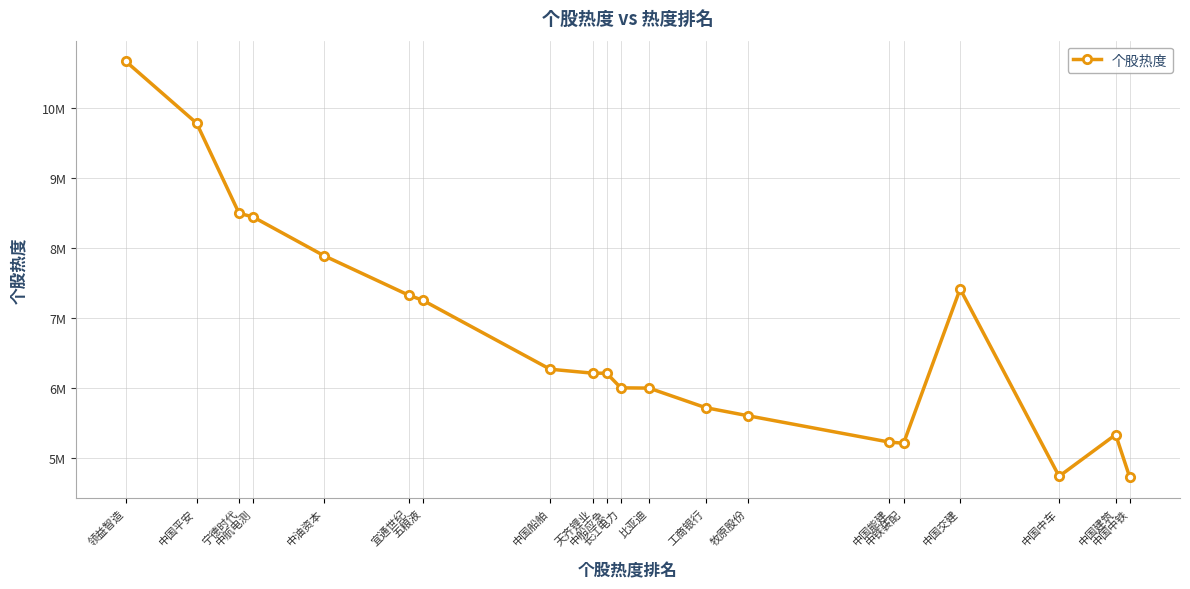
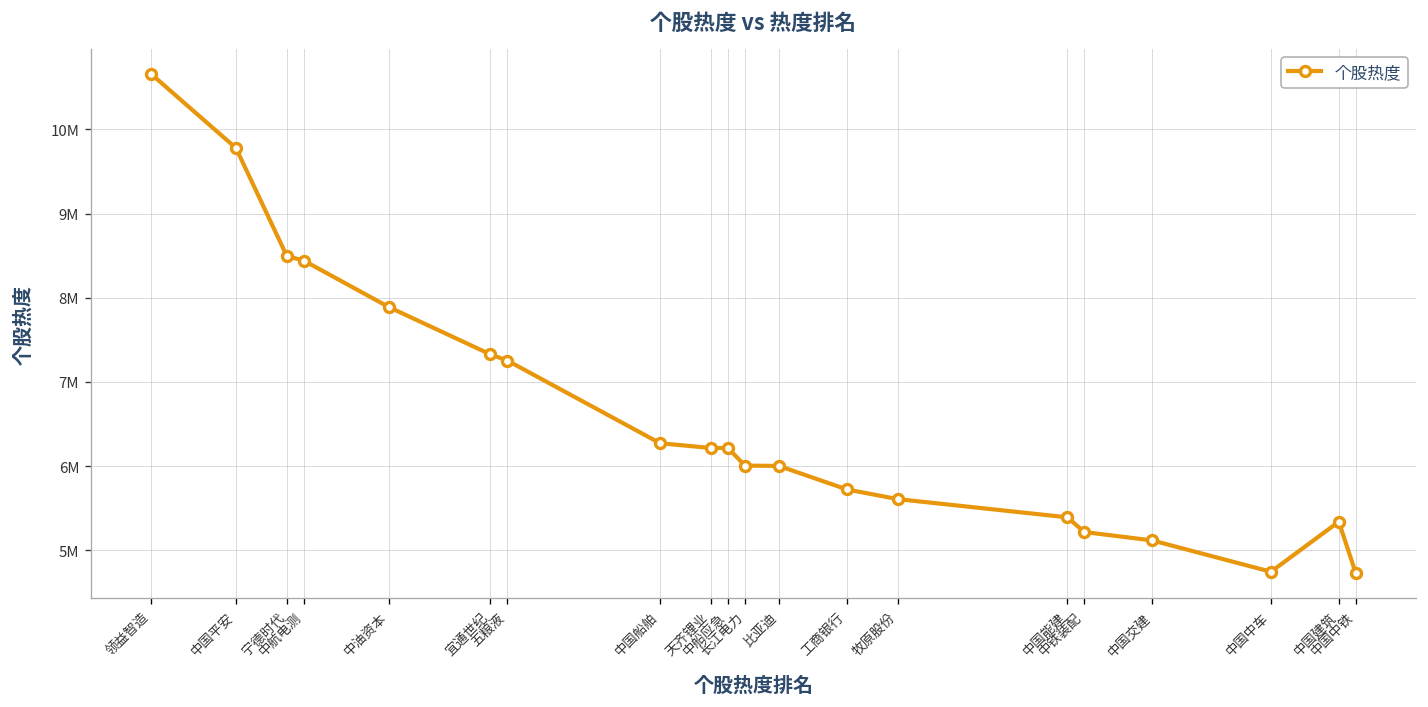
中国能建: 5200000 -> 5400000
中国交建: 7400000 -> 5100000
